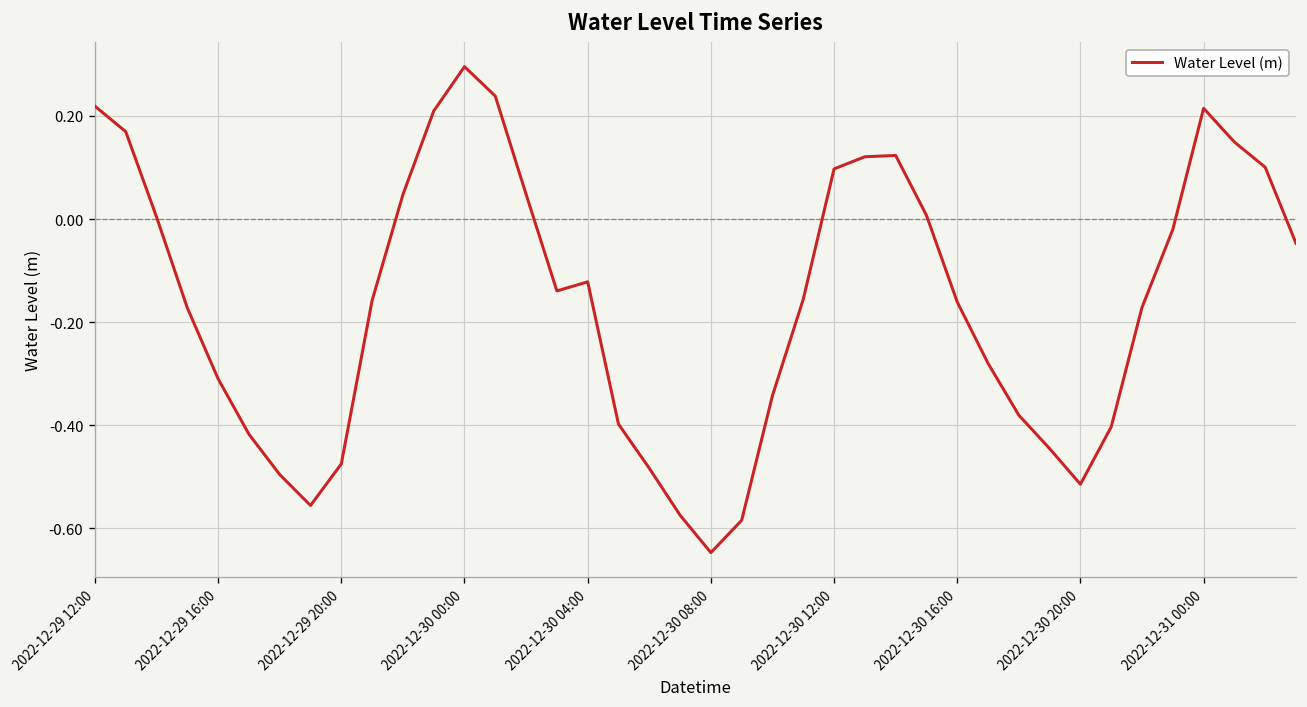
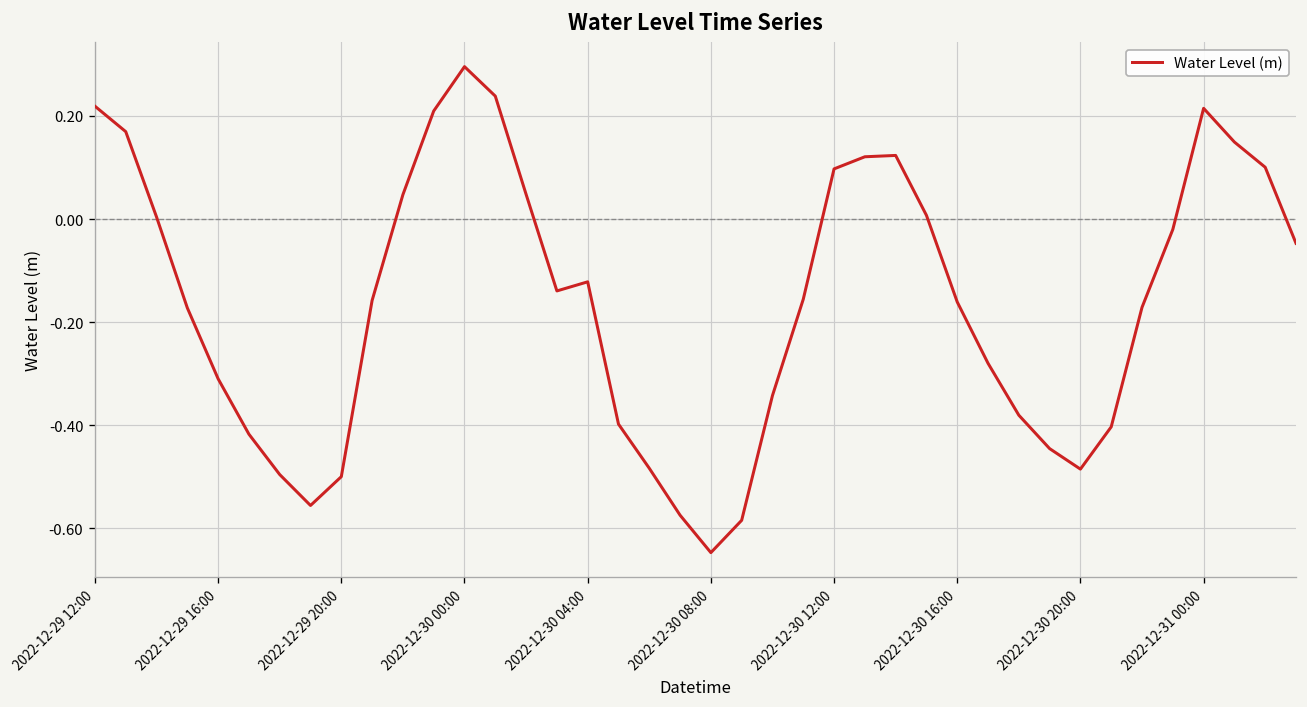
2022-12-29 20:00: -0.48 -> -0.50
2022-12-30 20:00: -0.51 -> -0.49
